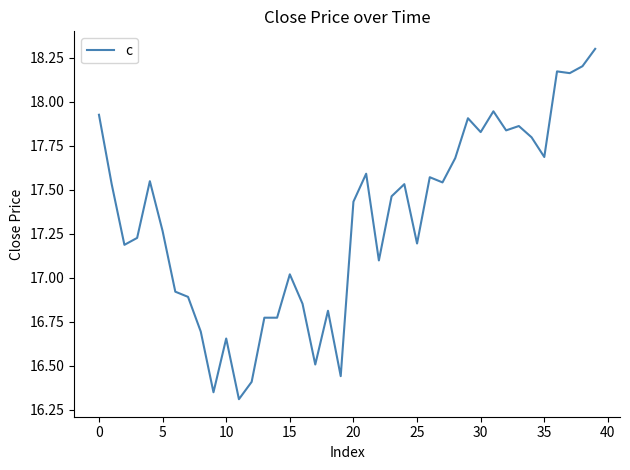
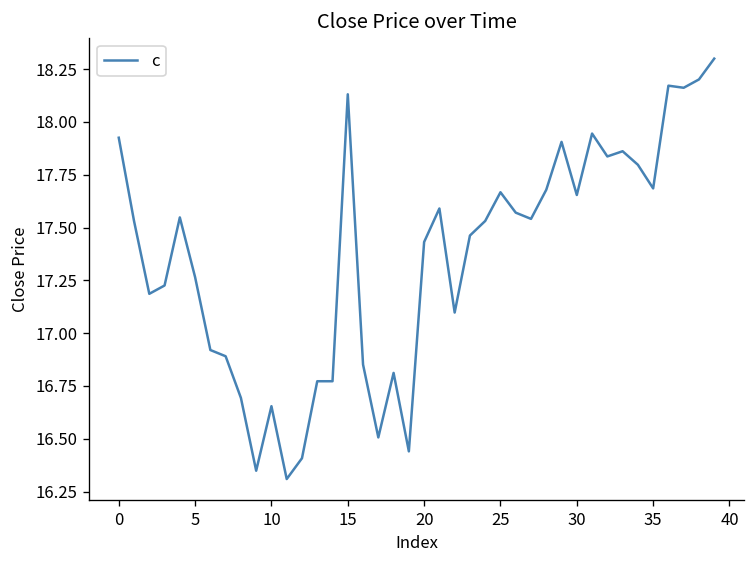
15: 17.02 -> 18.13
25: 17.19 -> 17.67
30: 17.83 -> 17.65
